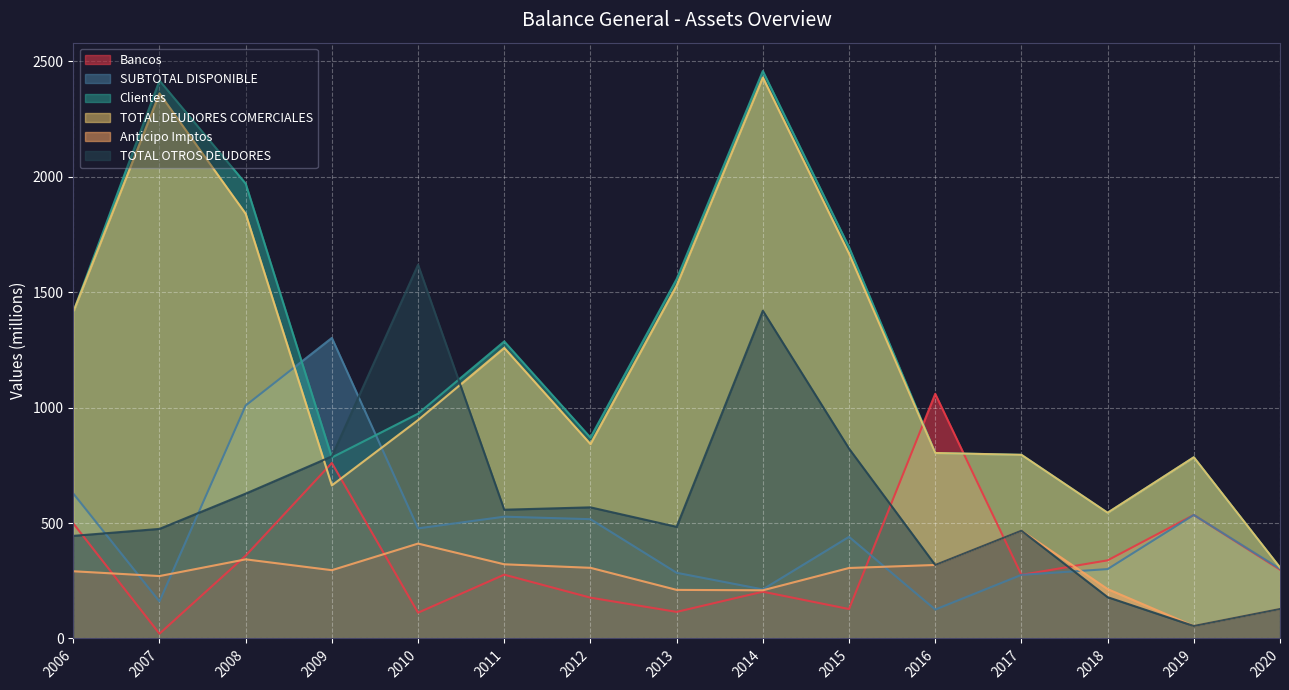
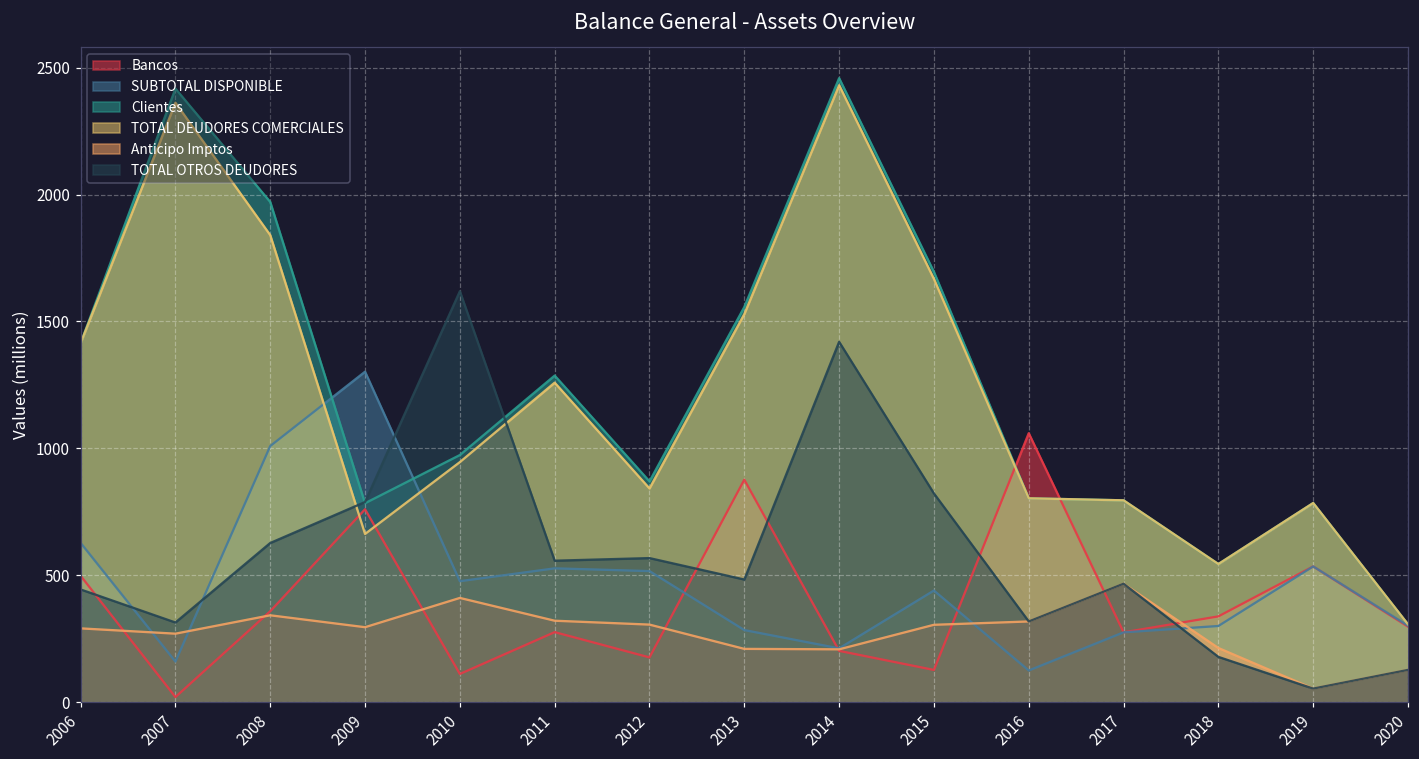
TOTAL OTROS DEUDORES, 2007: 470 -> 310
Bancos, 2013: 120 -> 880
